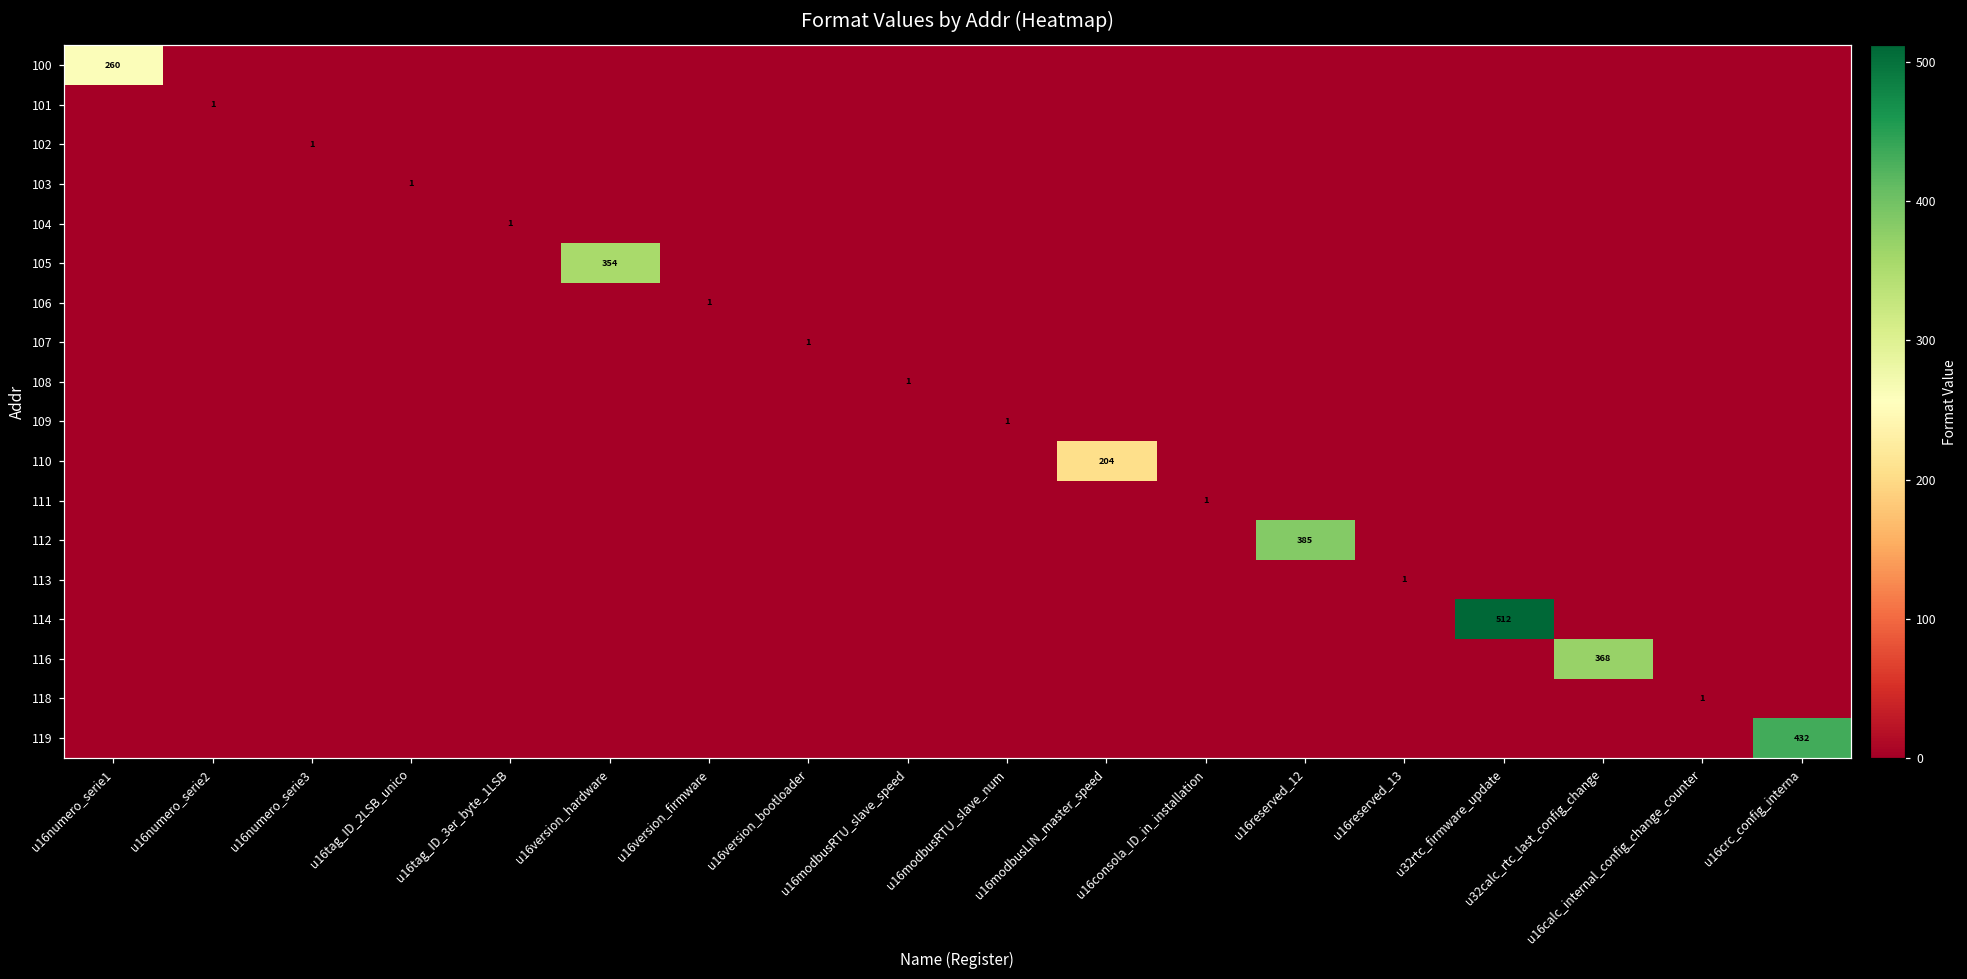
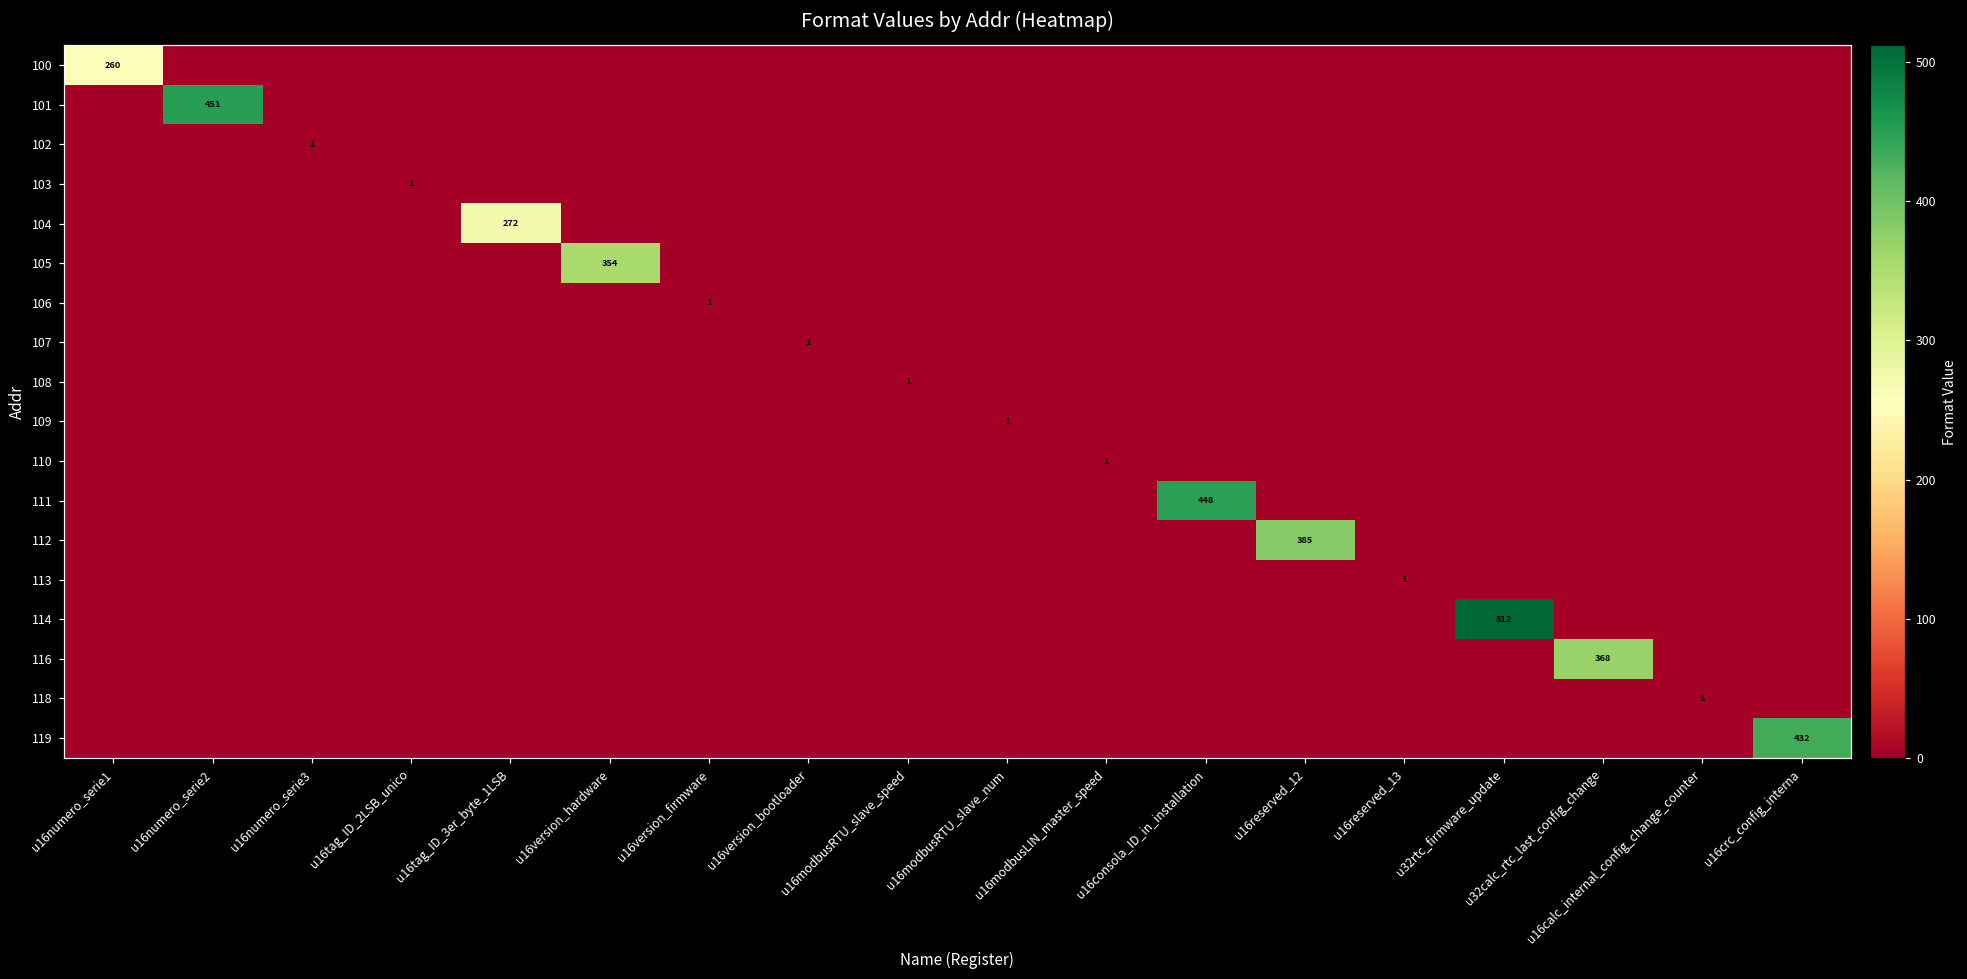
101, u16numero_serie2: 1 -> 451
104, u16tag_ID_3er_byte_1LSB: 1 -> 272
110, u16modbusLIN_master_speed: 204 -> 1
111, u16consola_ID_in_installation: 1 -> 448
